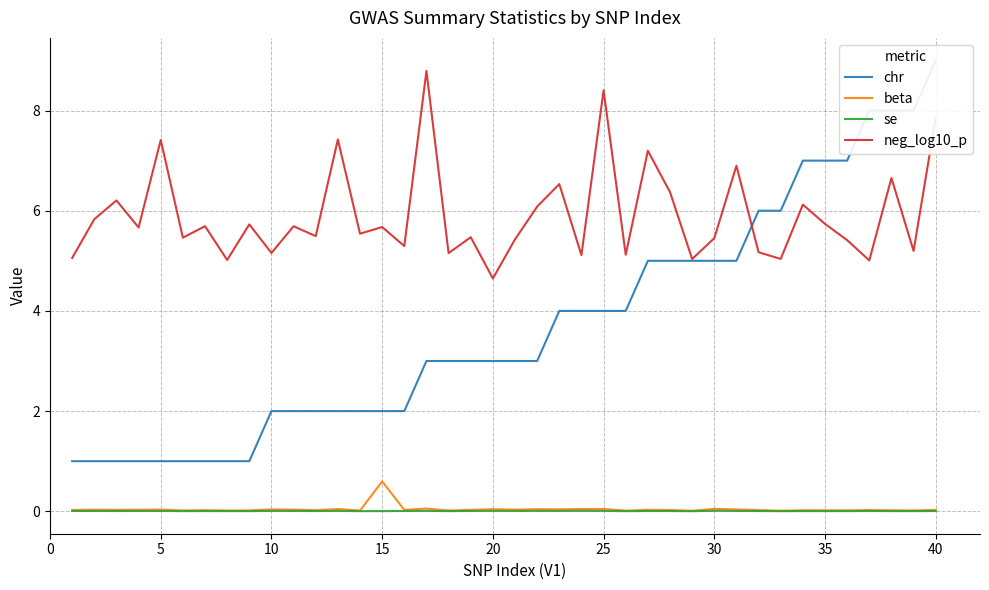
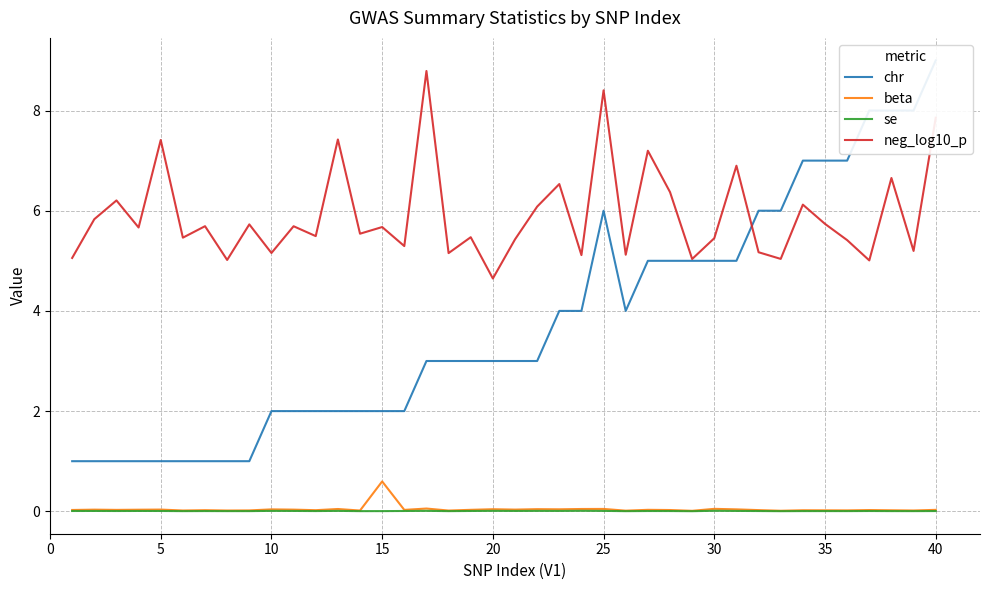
chr, 25: 4 -> 6
